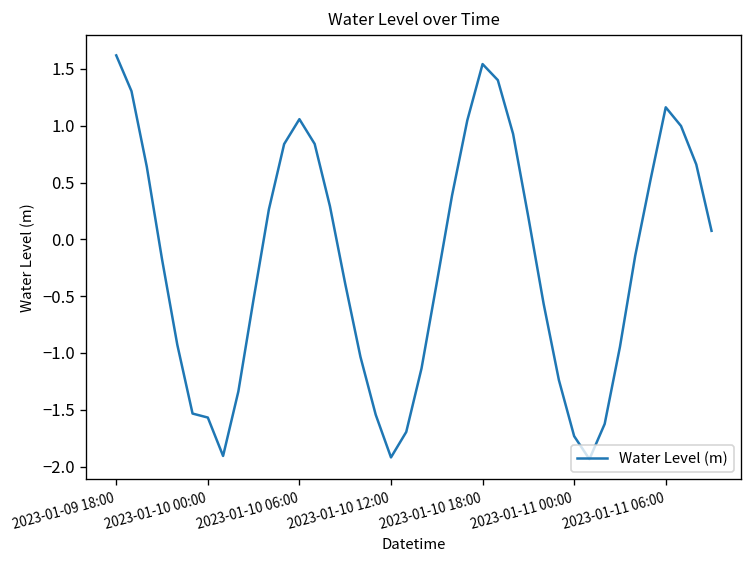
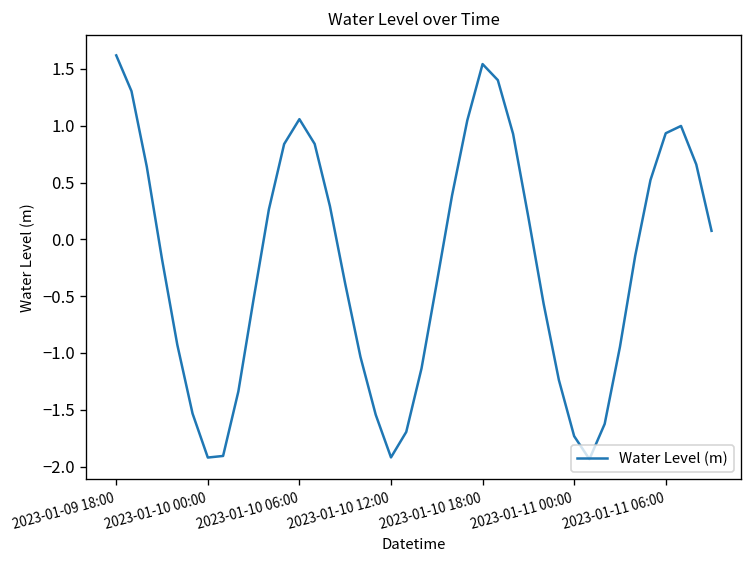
2023-01-10 00:00: -1.6 -> -1.9
2023-01-11 06:00: 1.2 -> 0.9
